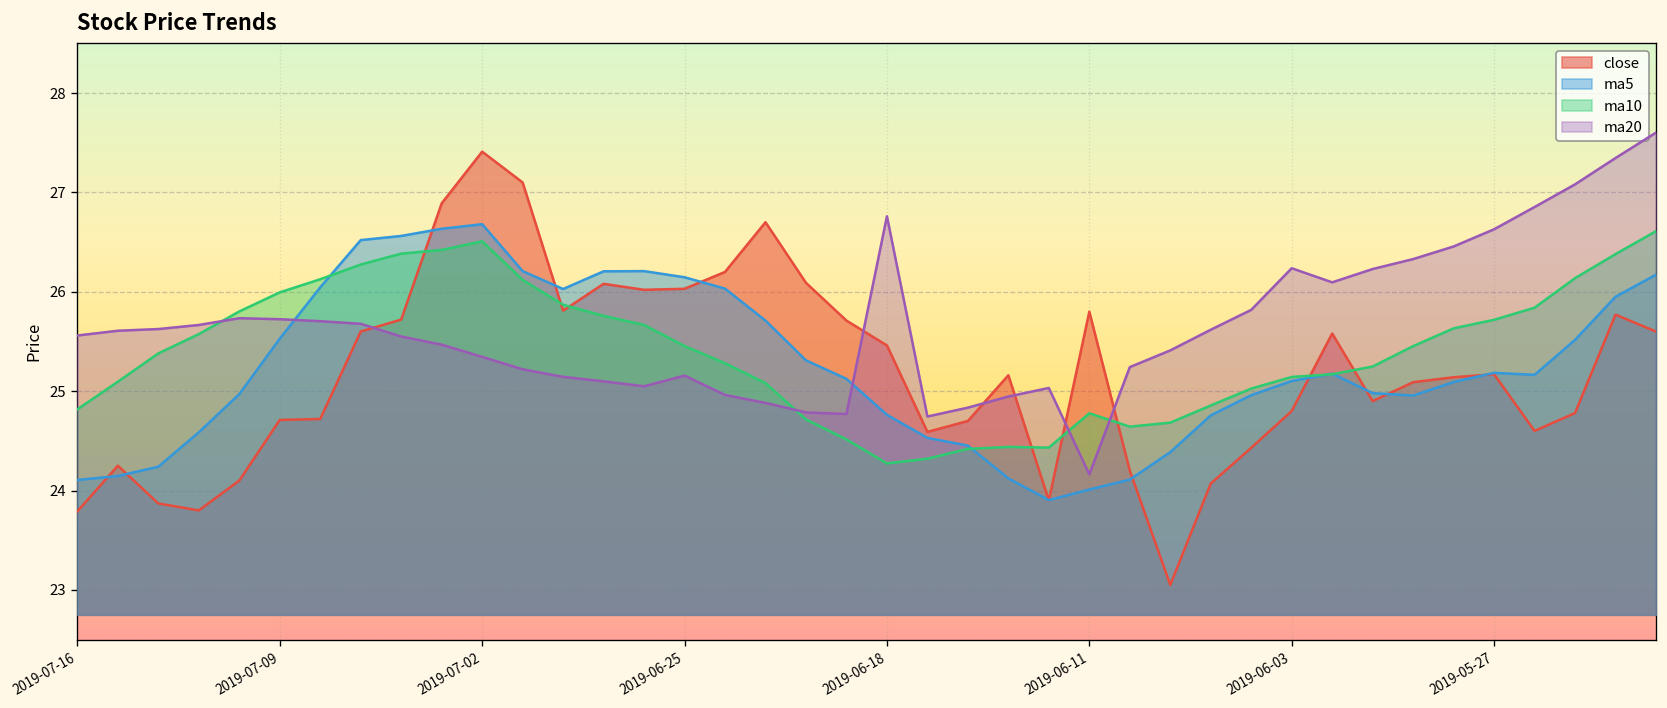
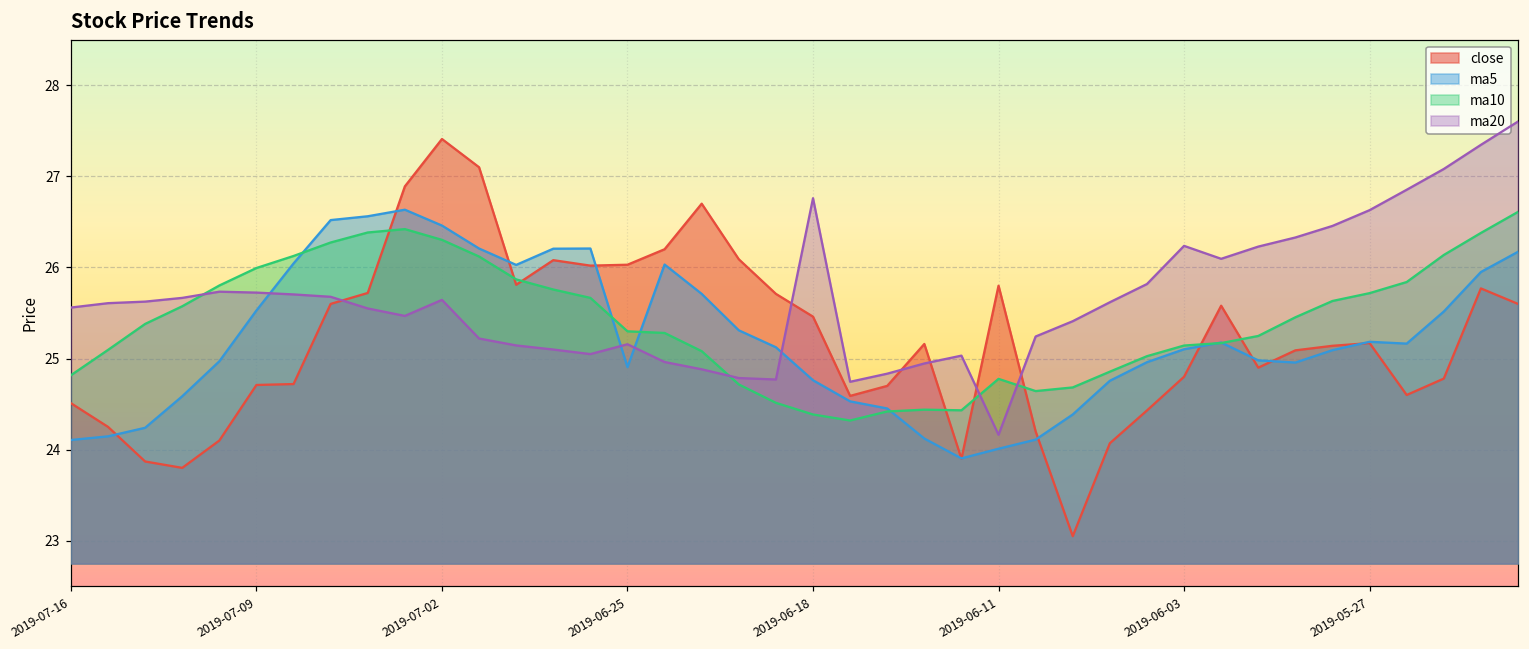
close, 2019-07-16: 23.8 -> 24.5
ma5, 2019-07-02: 26.7 -> 26.5
ma10, 2019-07-02: 26.5 -> 26.3
ma20, 2019-07-02: 25.3 -> 25.6
ma5, 2019-06-25: 26.1 -> 24.9
ma10, 2019-06-25: 25.5 -> 25.3
ma10, 2019-06-18: 24.3 -> 24.4
